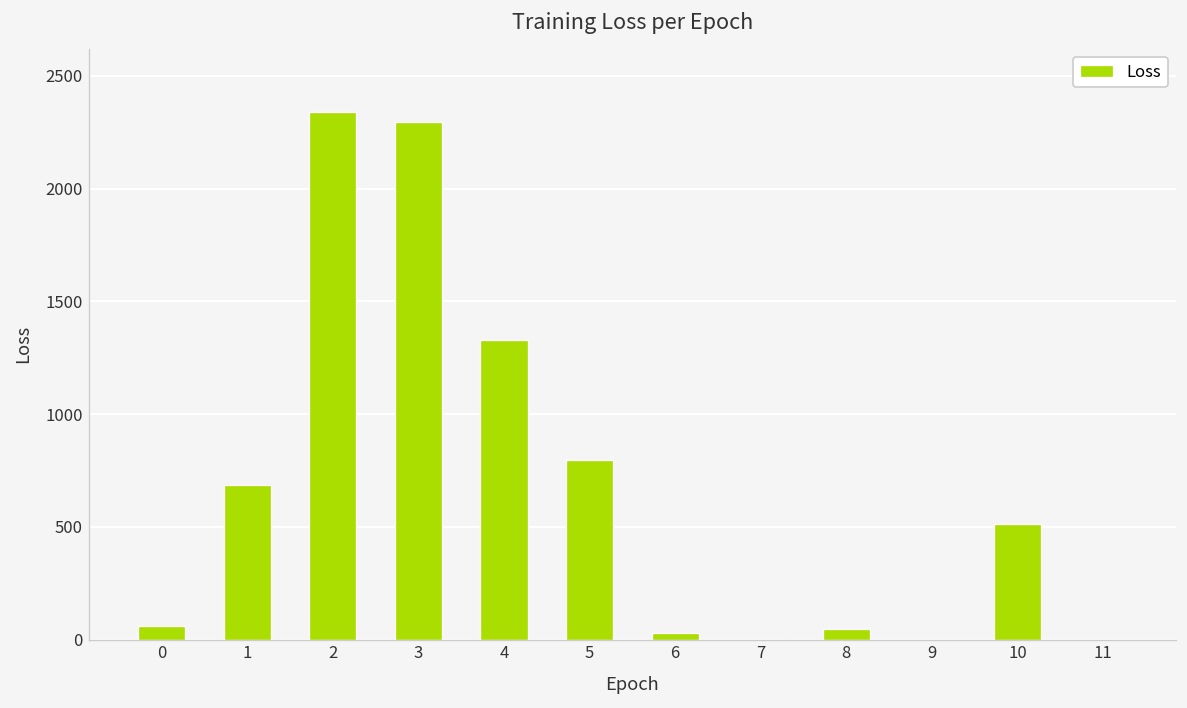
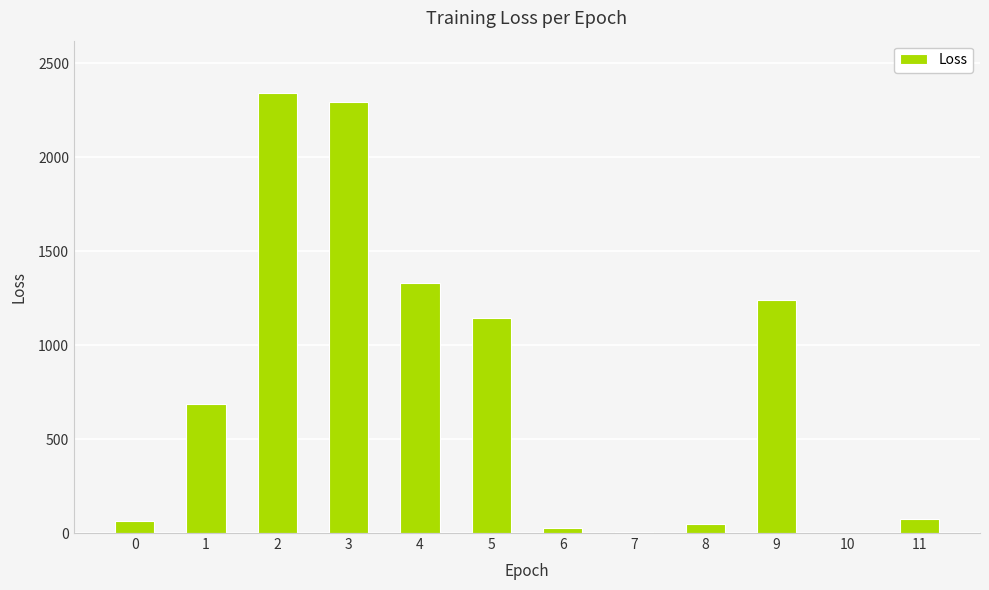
5: 800 -> 1150
9: 0 -> 1240
10: 510 -> 0
11: 0 -> 70
